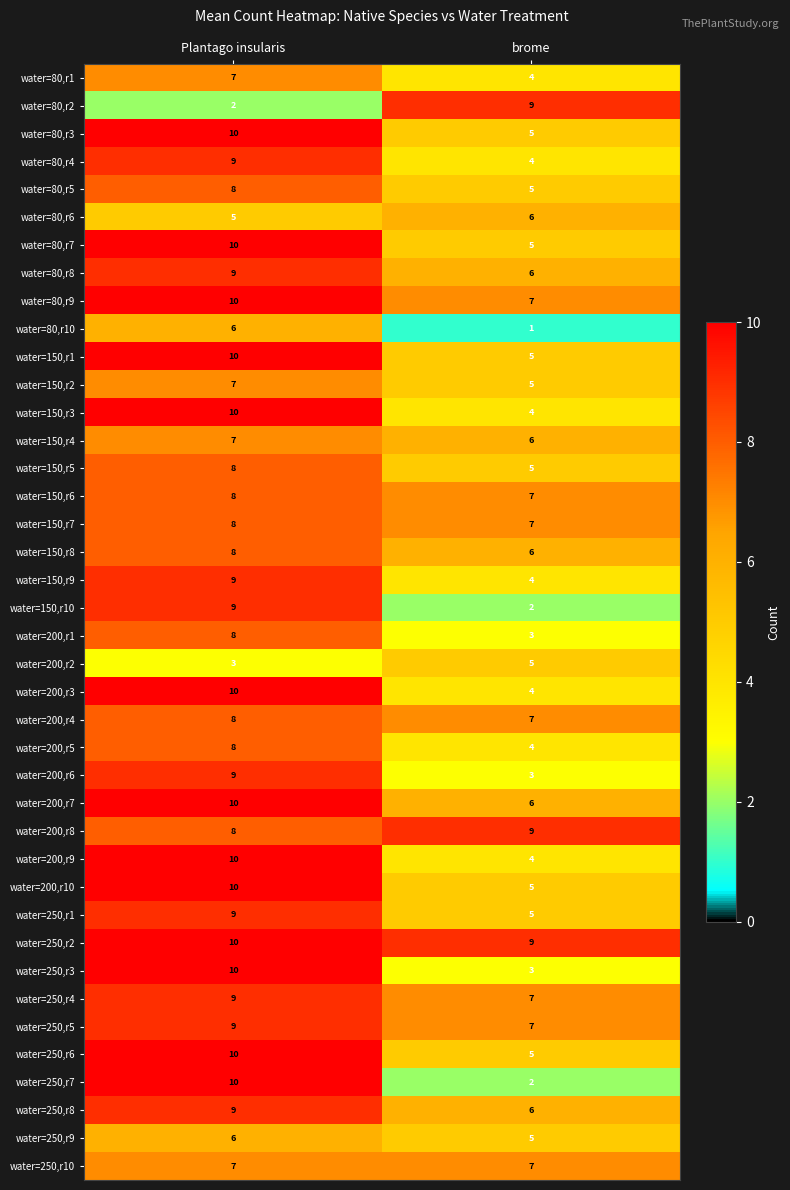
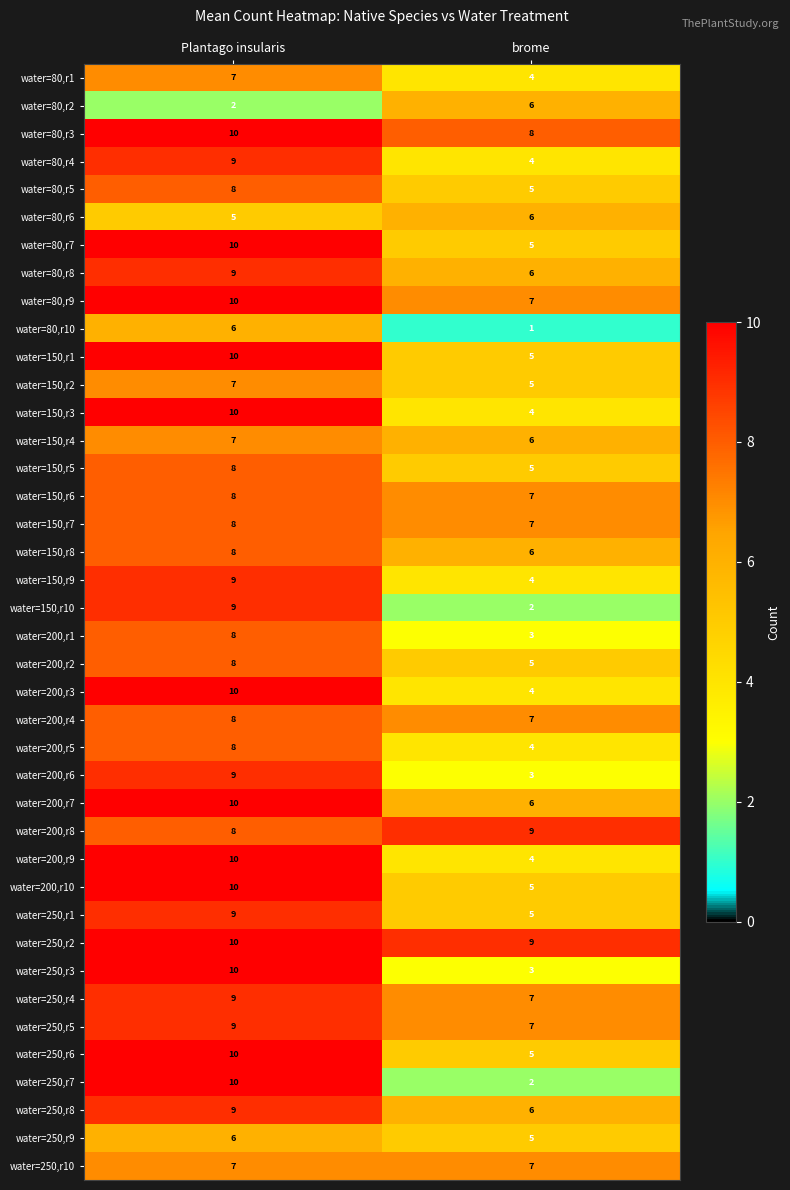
water=80,r2, brome: 9 -> 6
water=80,r3, brome: 5 -> 8
water=200,r2, Plantago insularis: 3 -> 8
